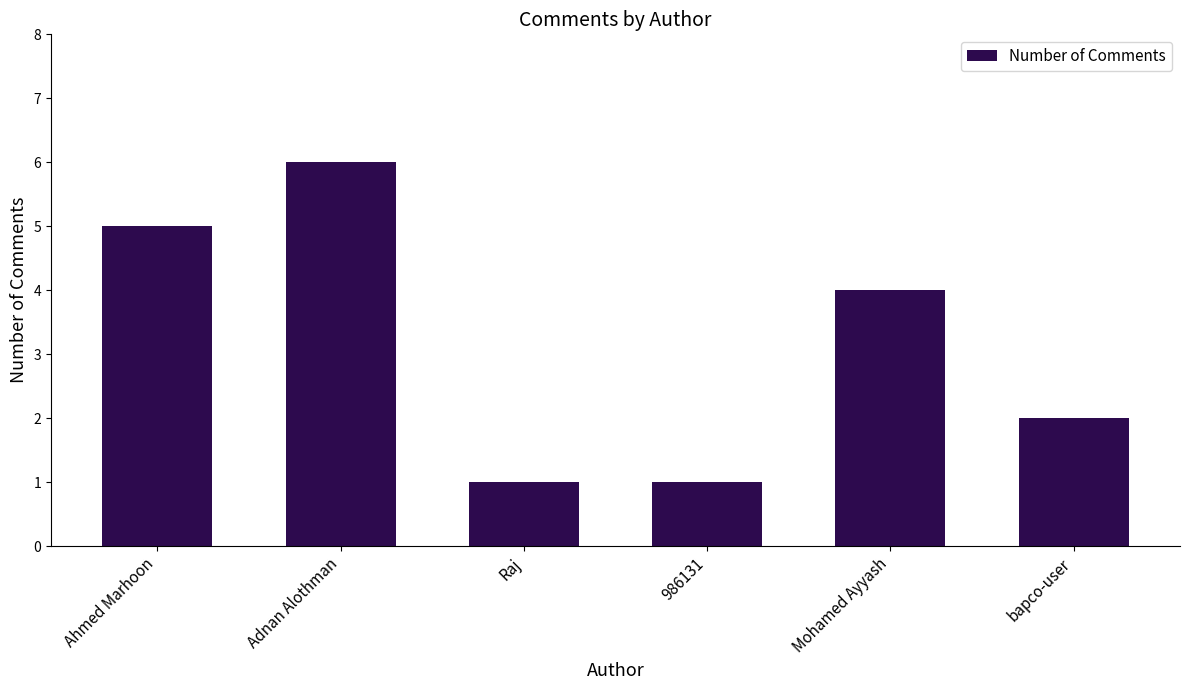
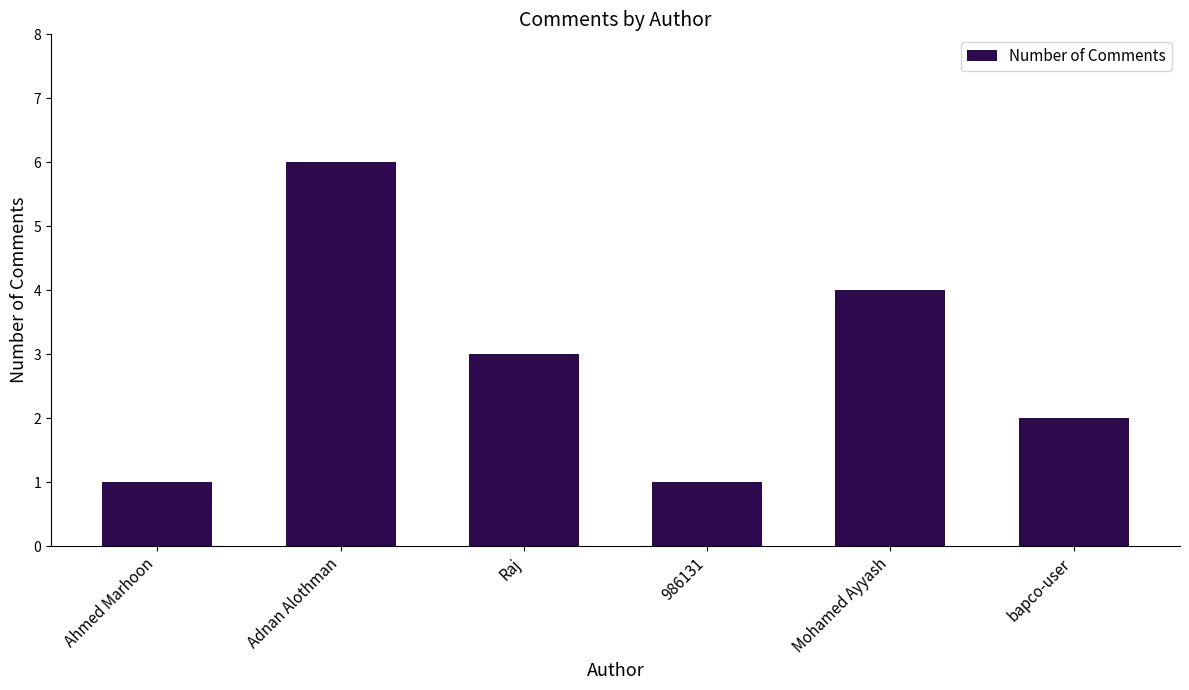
Ahmed Marhoon: 5 -> 1
Raj: 1 -> 3
